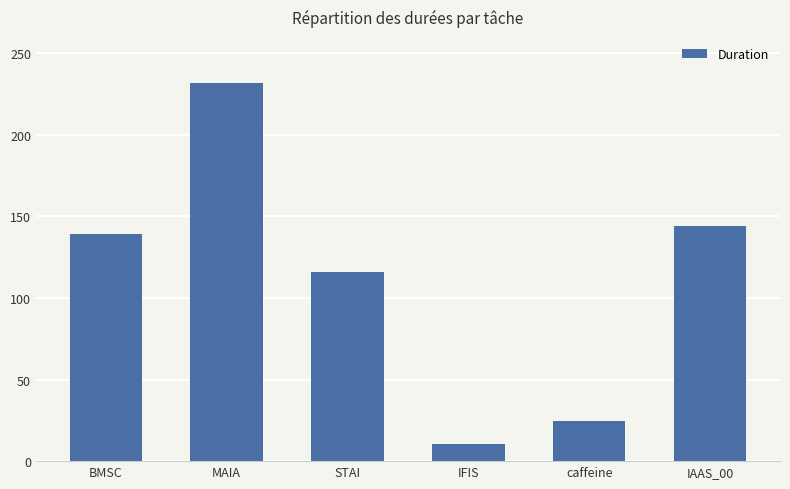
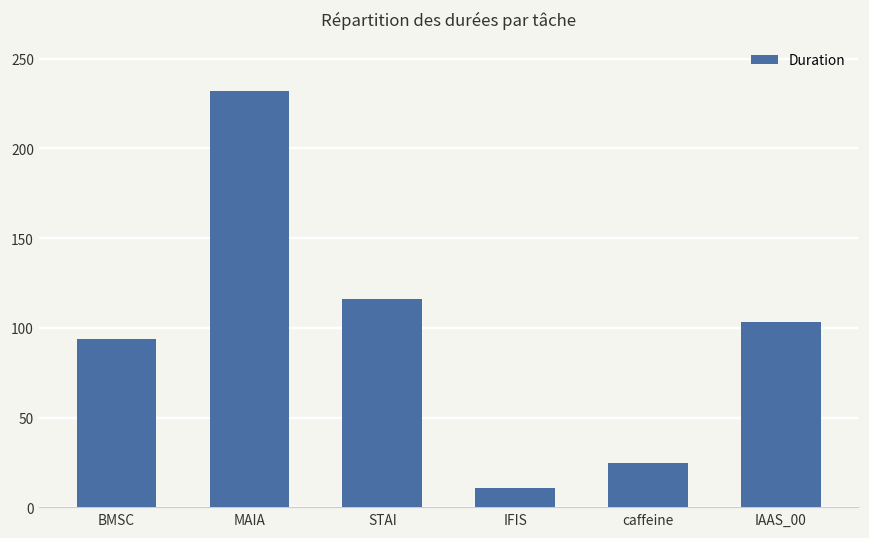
BMSC: 139 -> 94
IAAS_00: 144 -> 103
